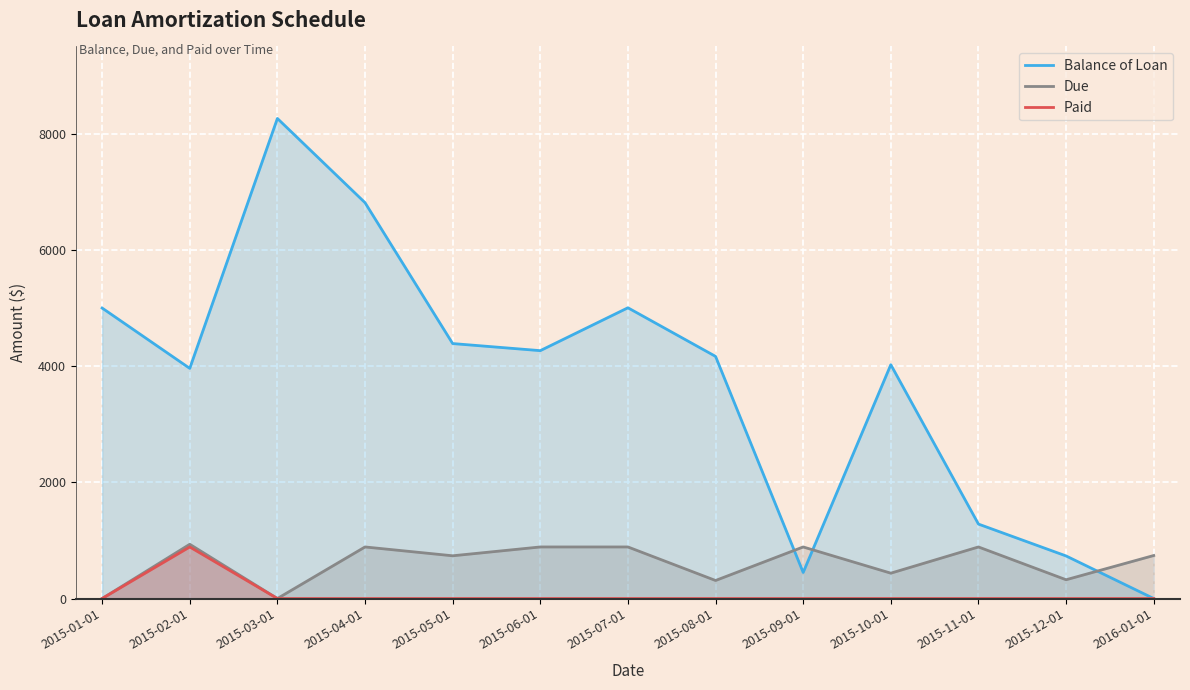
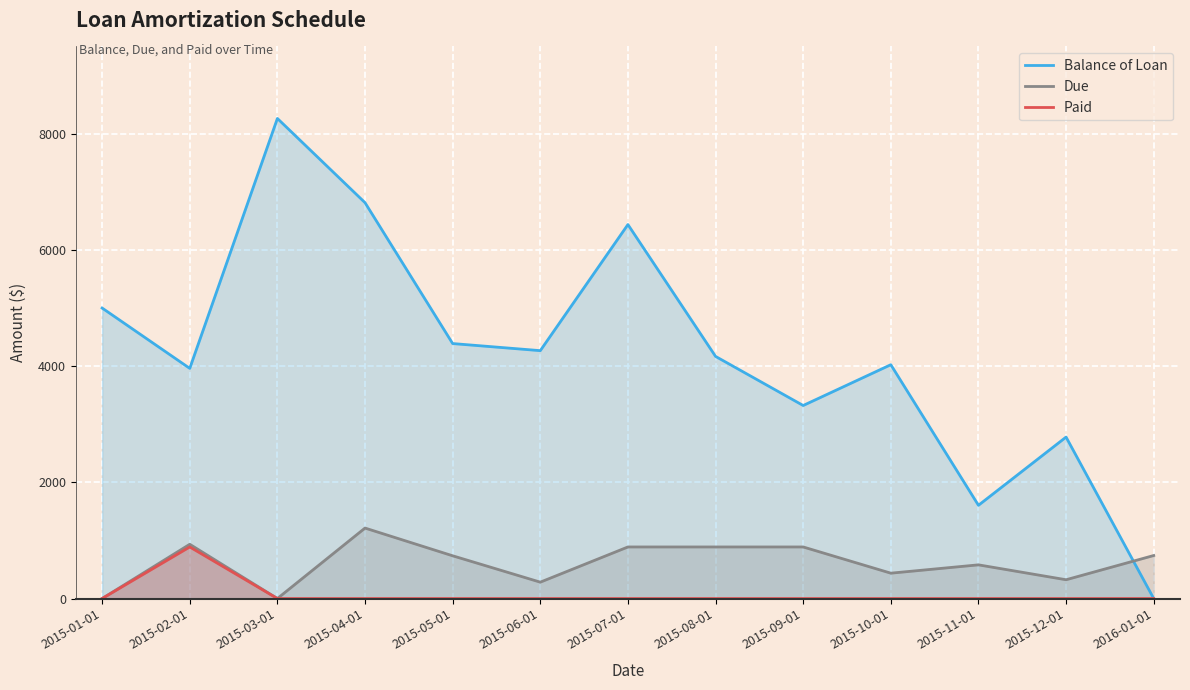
Due, 2015-04-01: 900 -> 1200
Due, 2015-06-01: 900 -> 300
Balance of Loan, 2015-07-01: 5000 -> 6400
Due, 2015-08-01: 300 -> 900
Balance of Loan, 2015-09-01: 400 -> 3300
Balance of Loan, 2015-11-01: 1300 -> 1600
Due, 2015-11-01: 900 -> 600
Balance of Loan, 2015-12-01: 700 -> 2800
